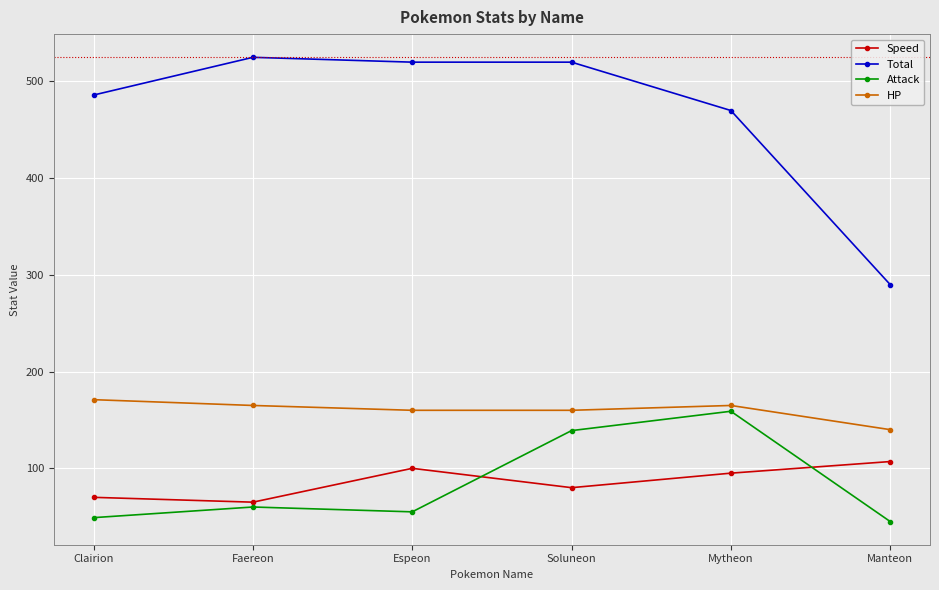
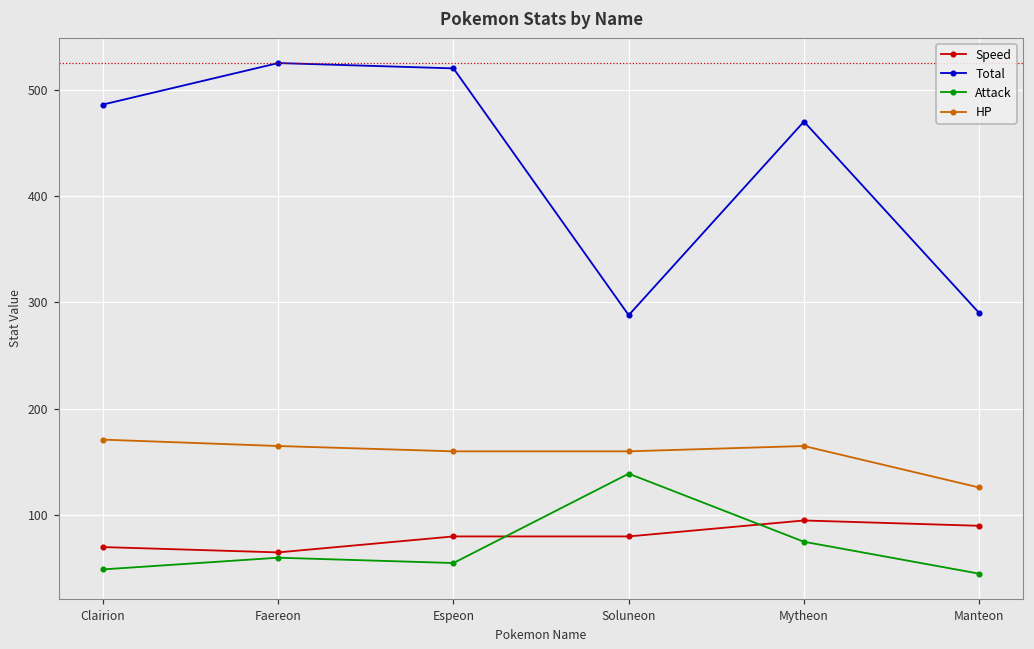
Speed, Espeon: 100 -> 80
Total, Soluneon: 520 -> 290
Attack, Mytheon: 160 -> 80
Speed, Manteon: 110 -> 90
HP, Manteon: 140 -> 130
